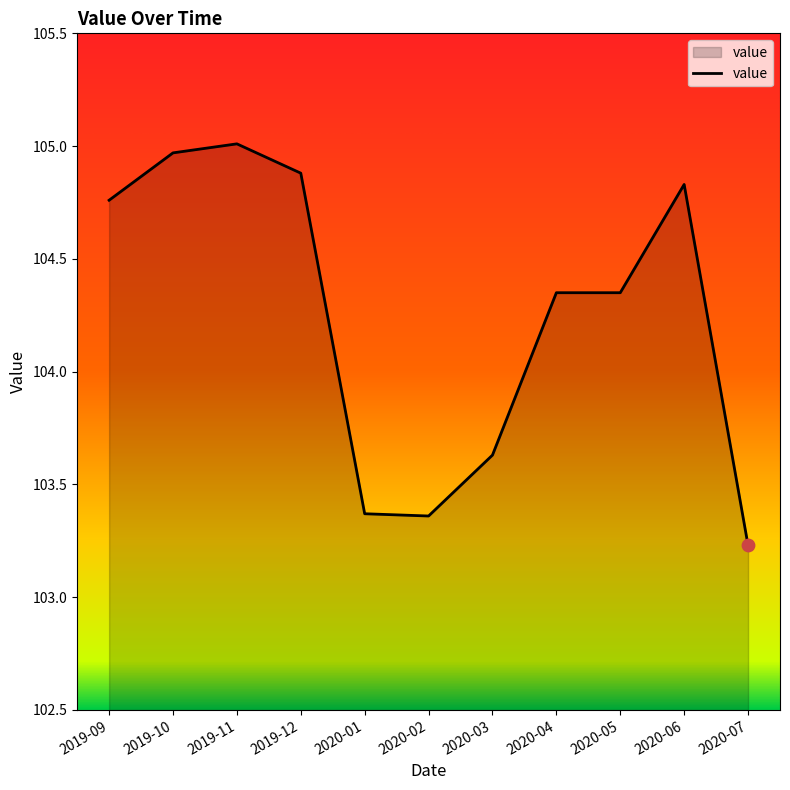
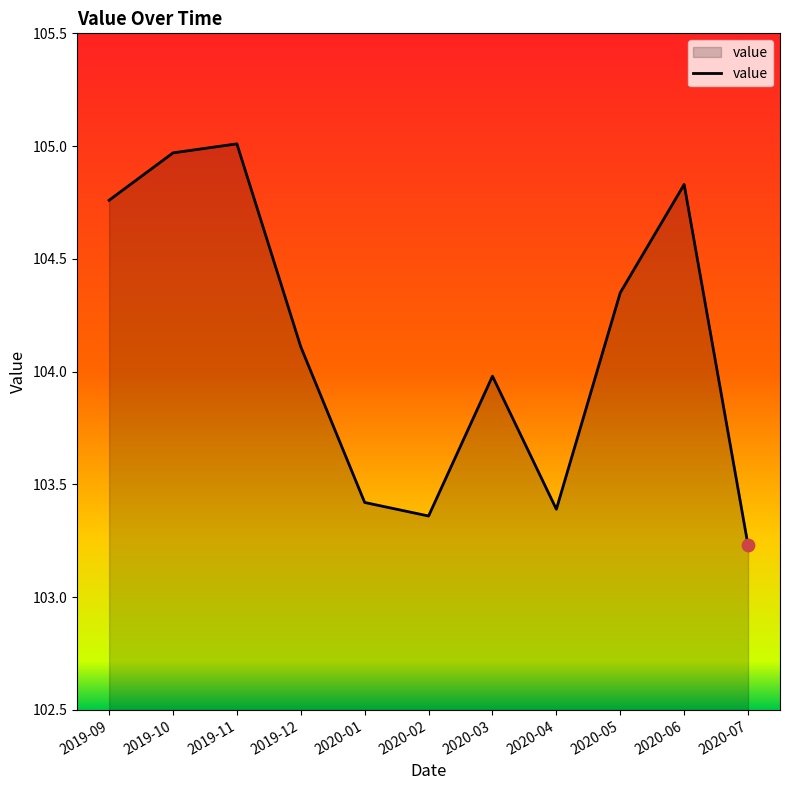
value, 2019-12: 104.88 -> 104.11
value, 2020-01: 103.37 -> 103.42
value, 2020-03: 103.63 -> 103.98
value, 2020-04: 104.35 -> 103.39
